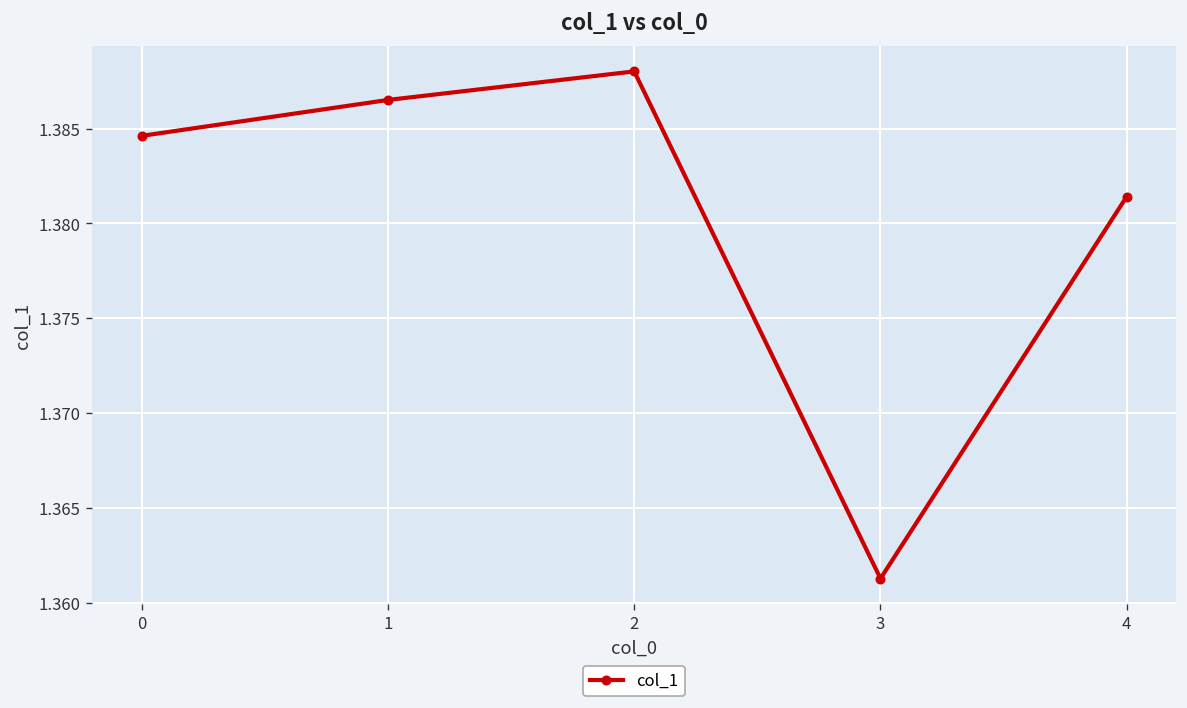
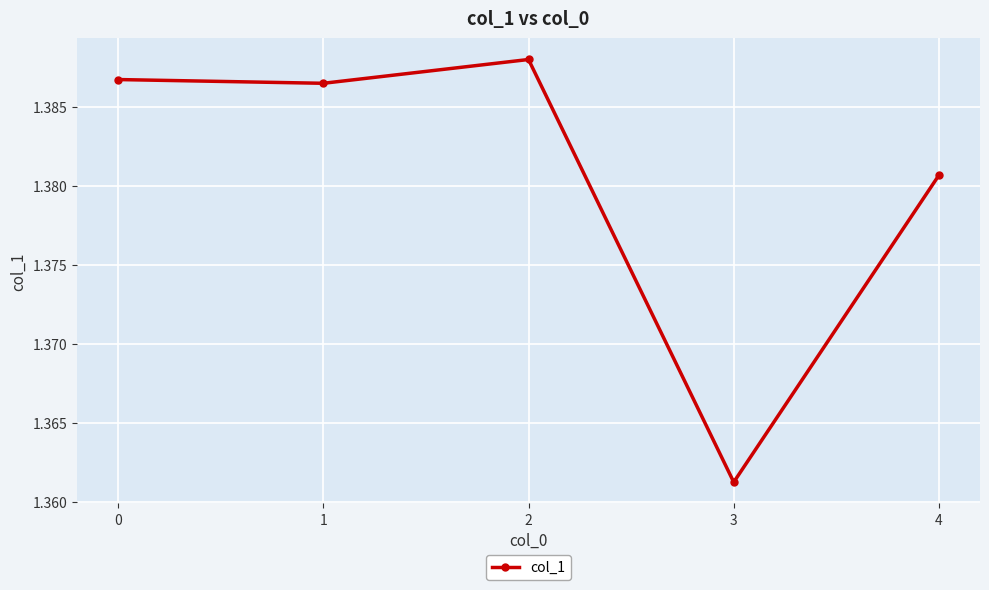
0: 1.3846 -> 1.3868
4: 1.3814 -> 1.3807
